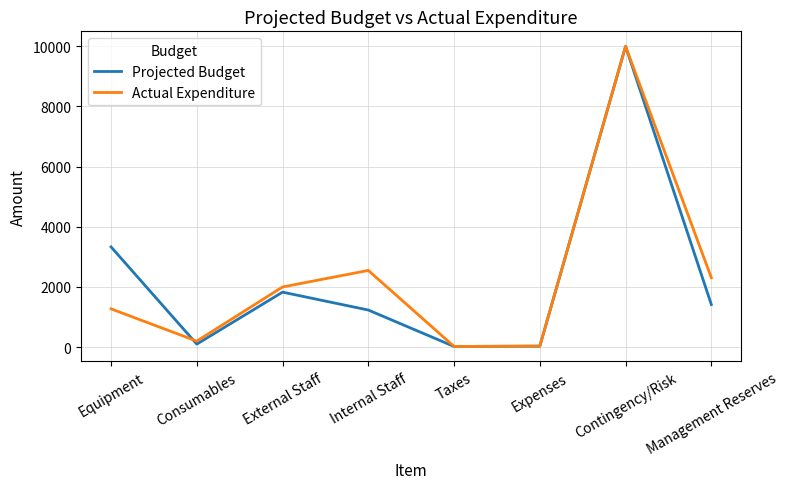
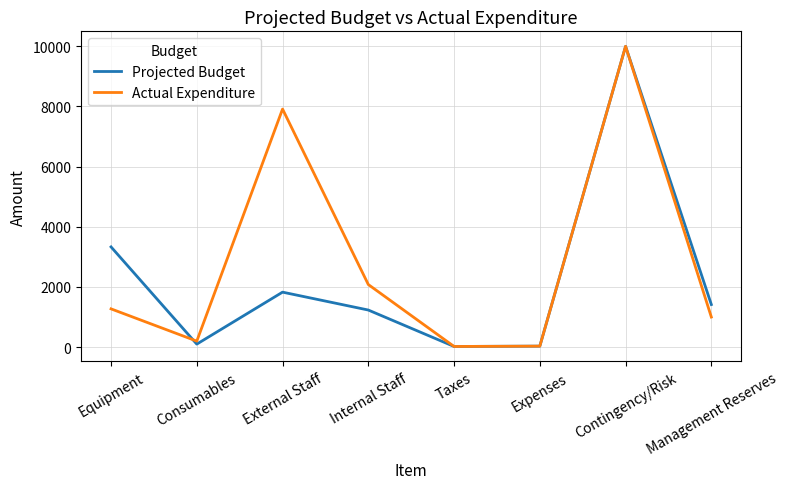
Actual Expenditure, External Staff: 2000 -> 7900
Actual Expenditure, Internal Staff: 2600 -> 2100
Actual Expenditure, Management Reserves: 2300 -> 1000
